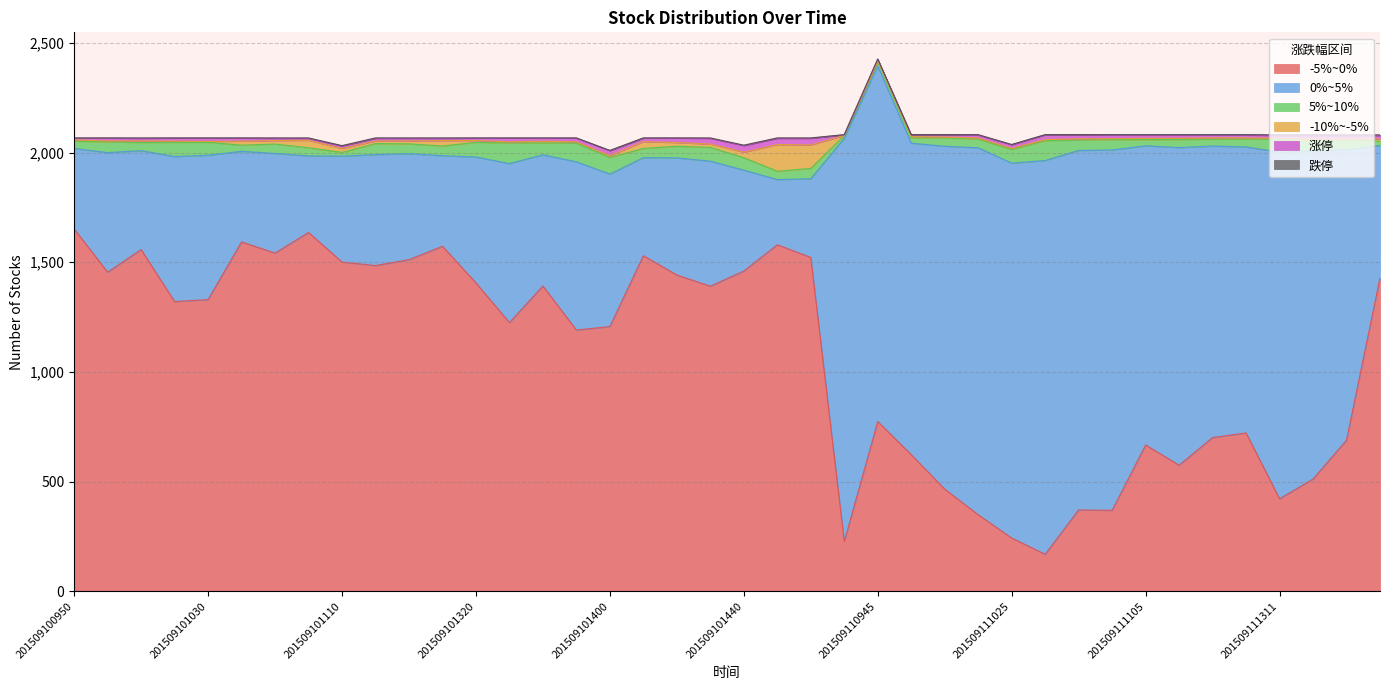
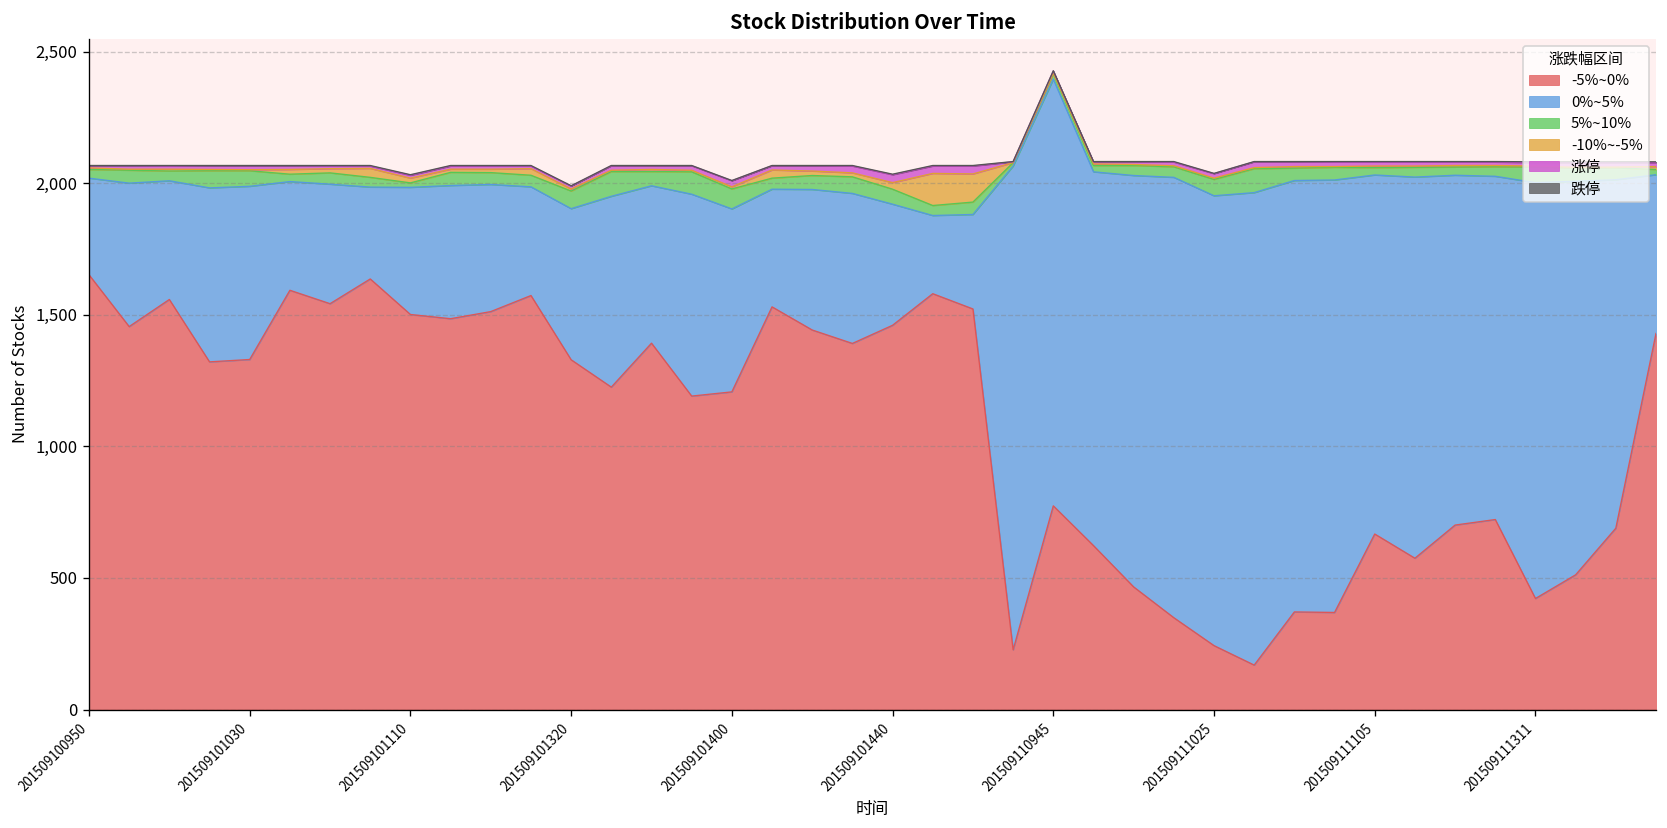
-5%~0%, 201509101320: 1,410 -> 1,330
